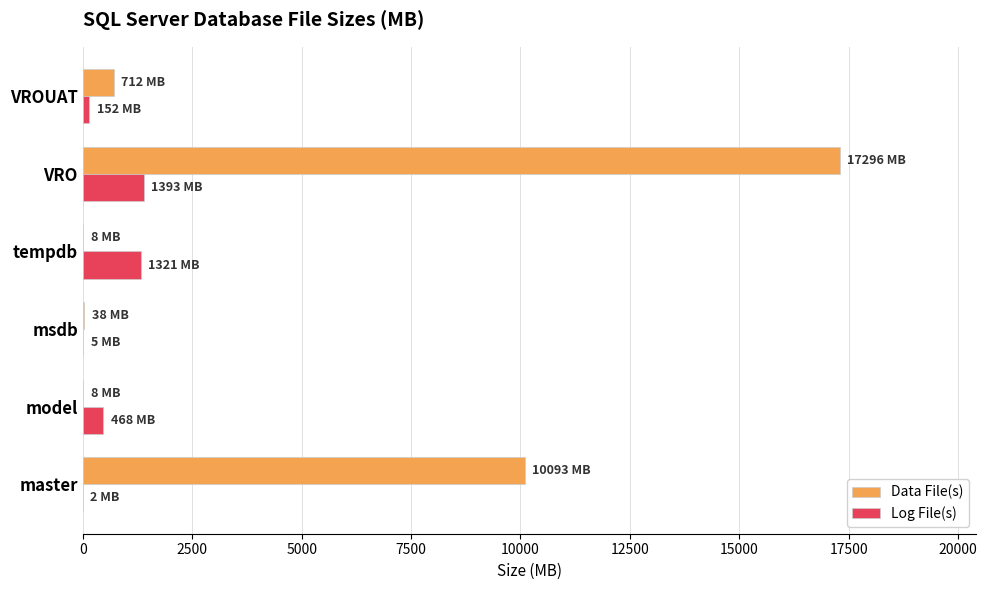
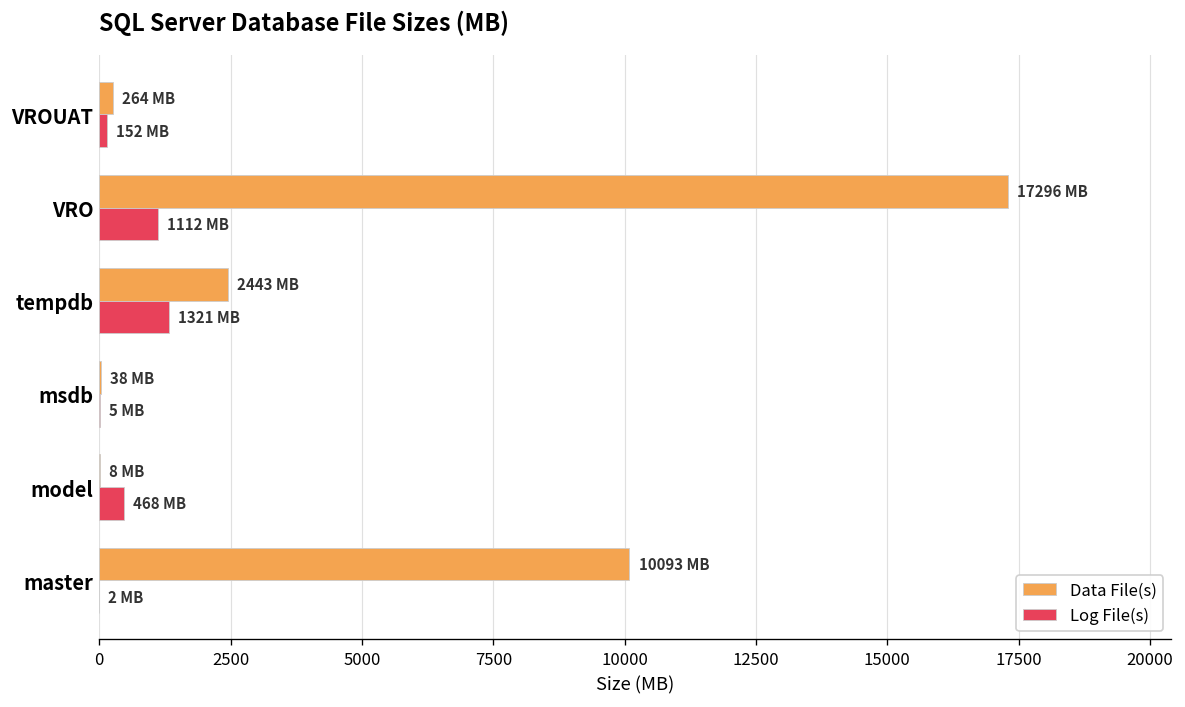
Data File(s), VROUAT: 712 -> 264
Log File(s), VRO: 1393 -> 1112
Data File(s), tempdb: 8 -> 2443
